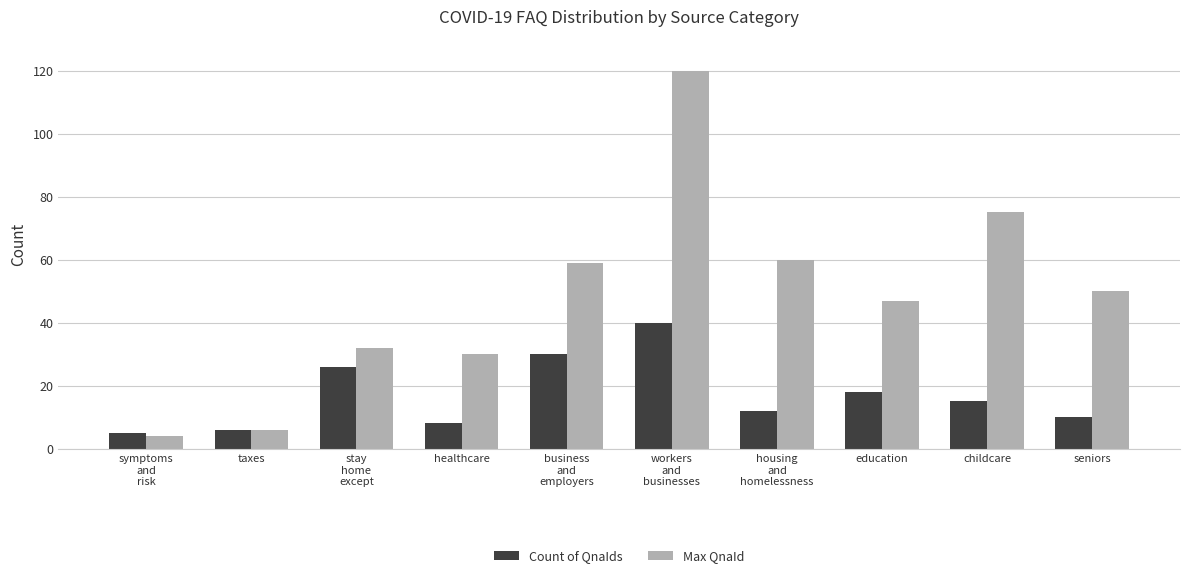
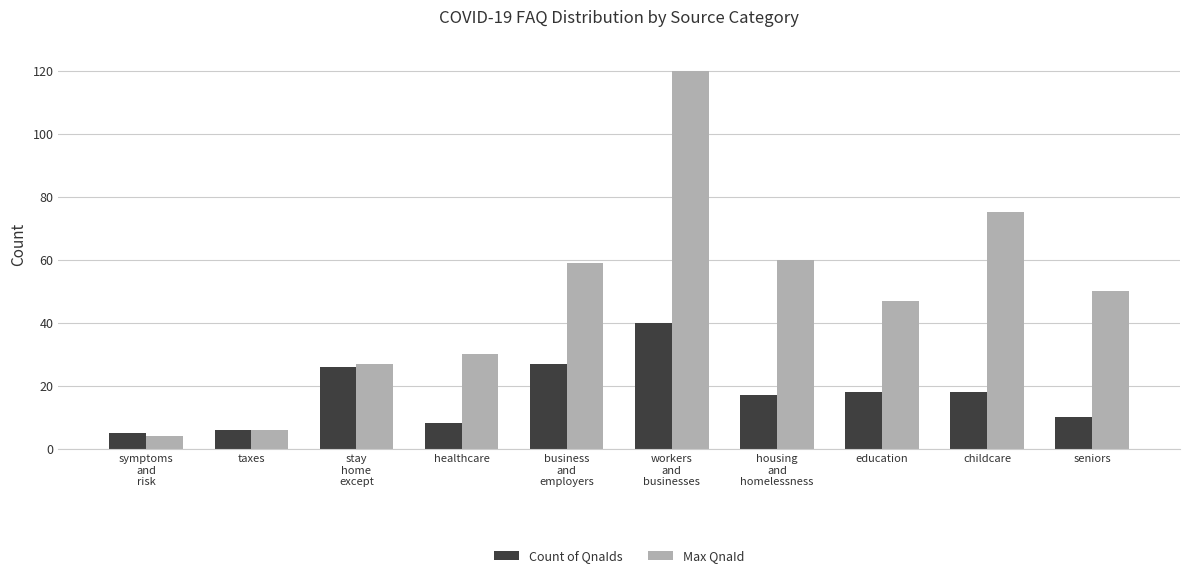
Max QnaId, stay home except: 32 -> 27
Count of QnaIds, business and employers: 30 -> 27
Count of QnaIds, housing and homelessness: 12 -> 17
Count of QnaIds, childcare: 15 -> 18
